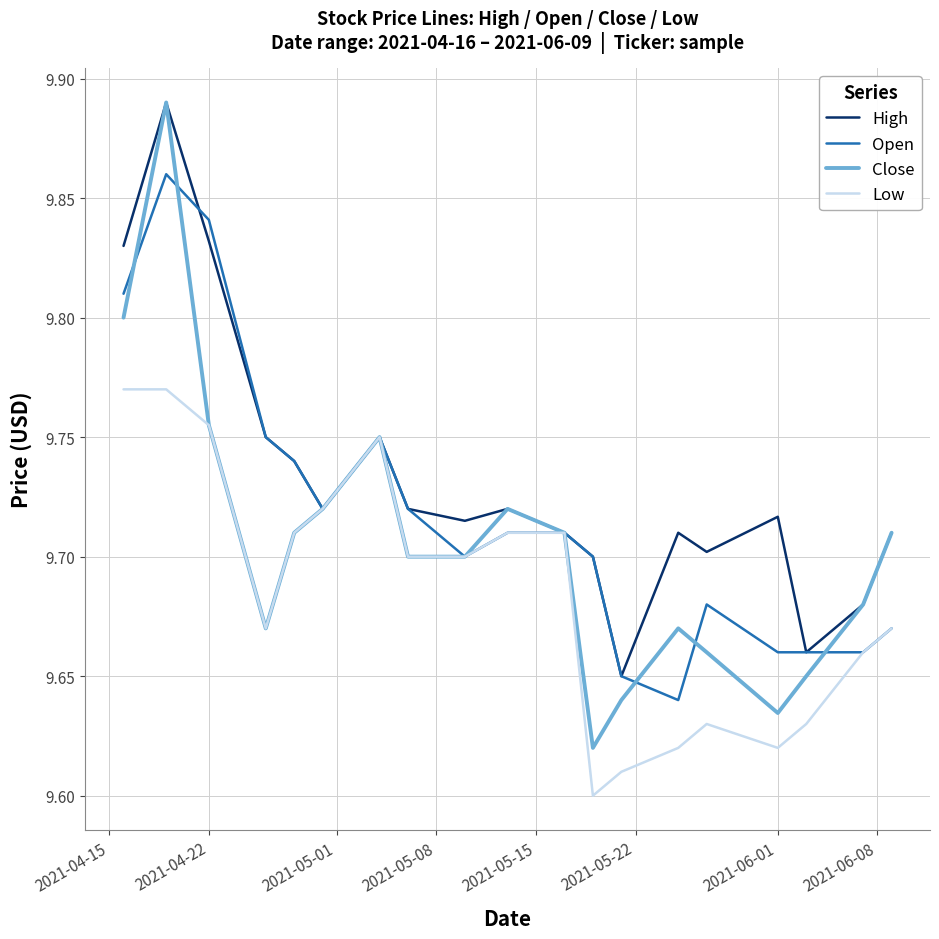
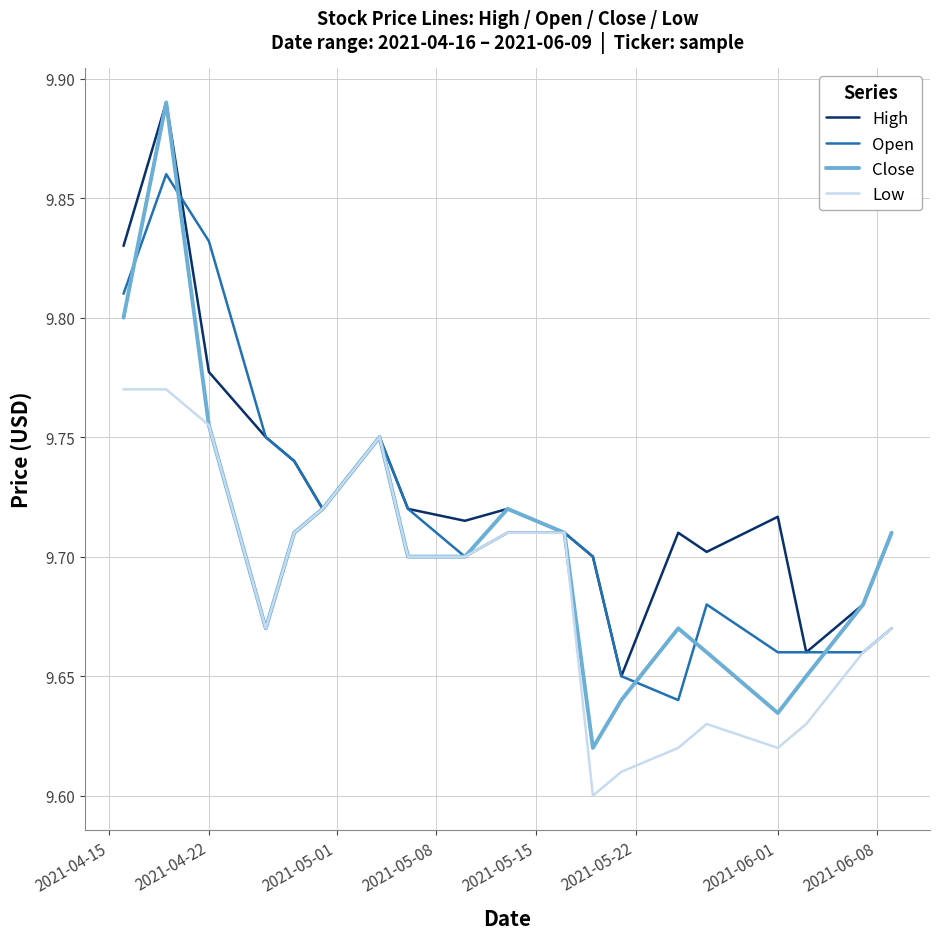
High, 2021-04-22: 9.832 -> 9.777
Open, 2021-04-22: 9.841 -> 9.832
